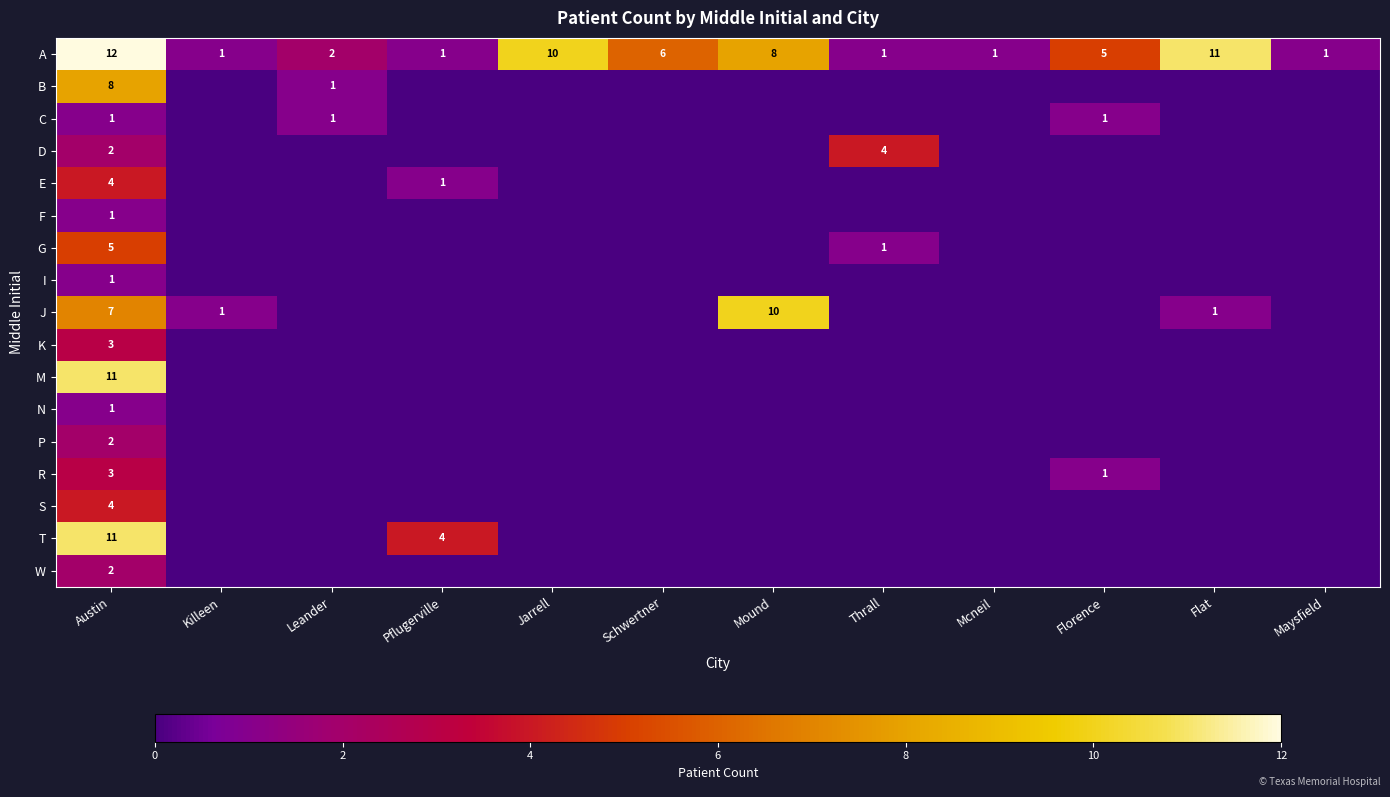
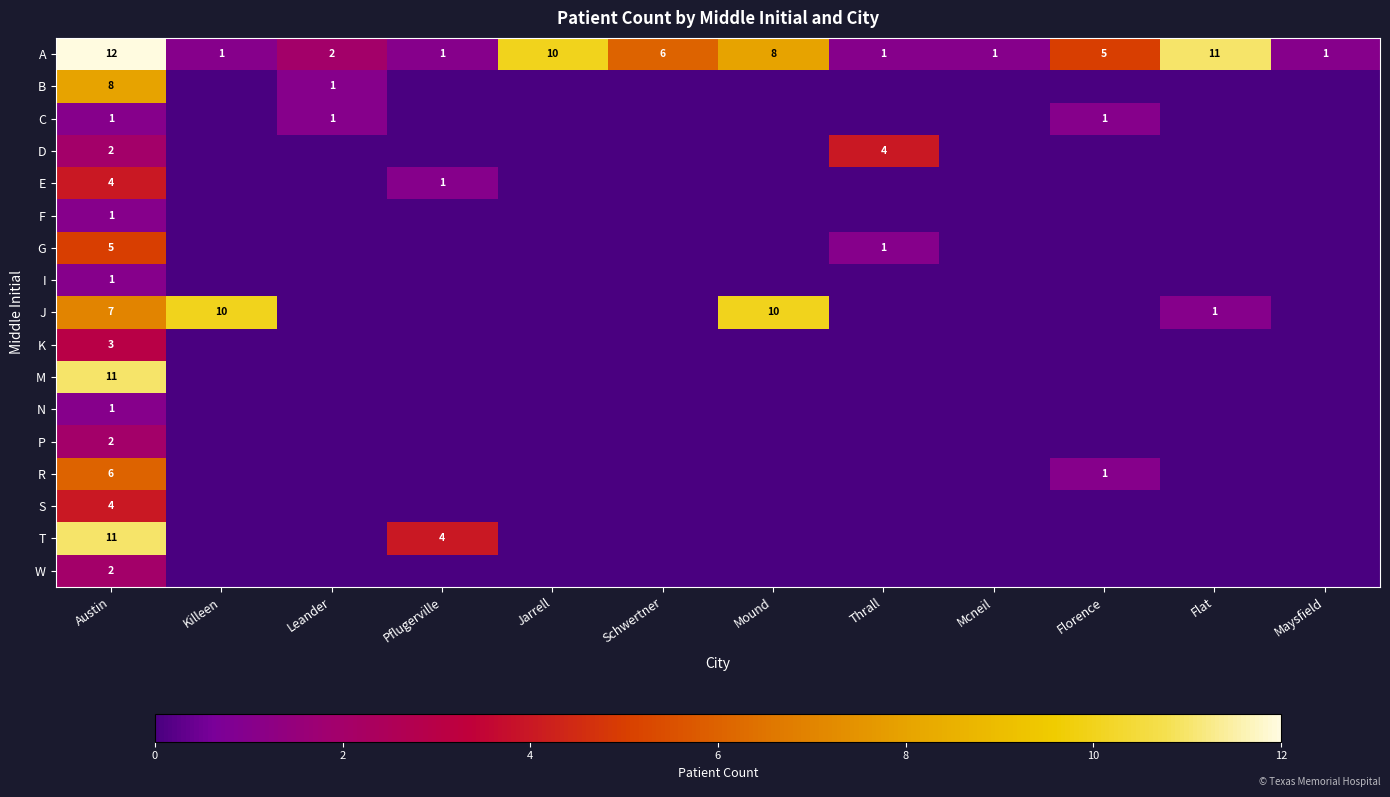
J, Killeen: 1 -> 10
R, Austin: 3 -> 6
